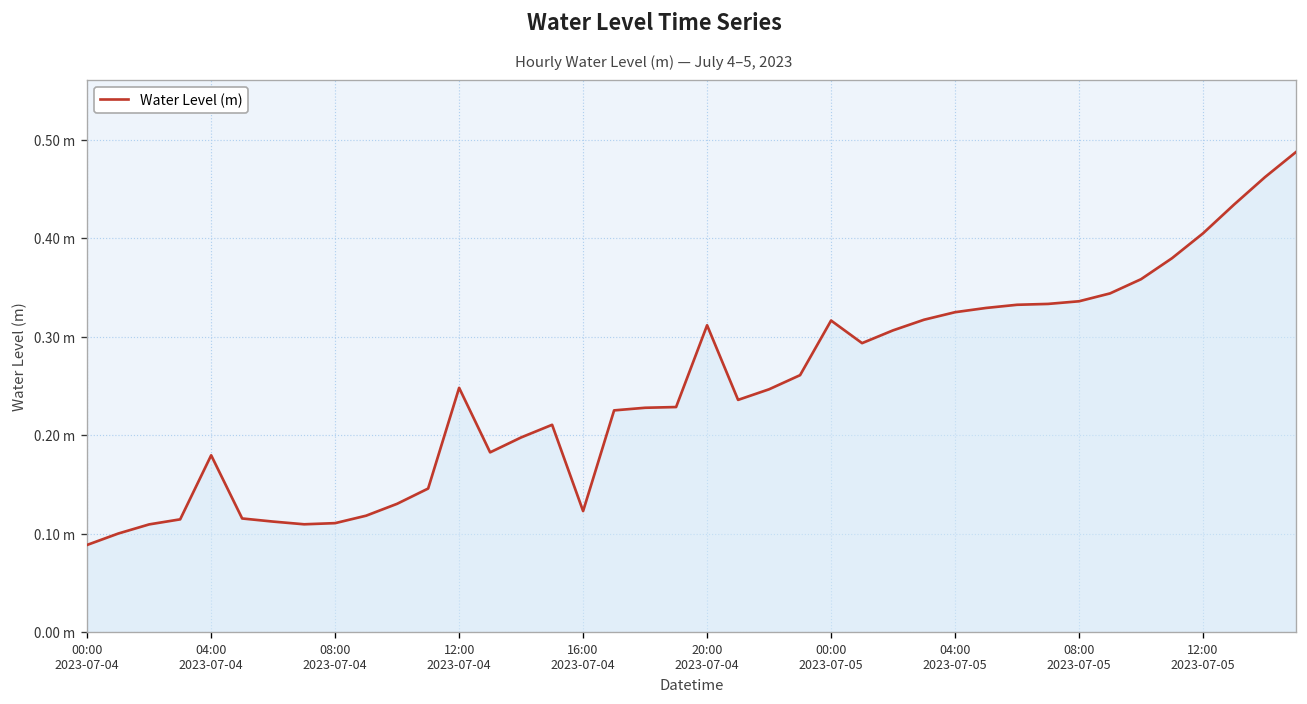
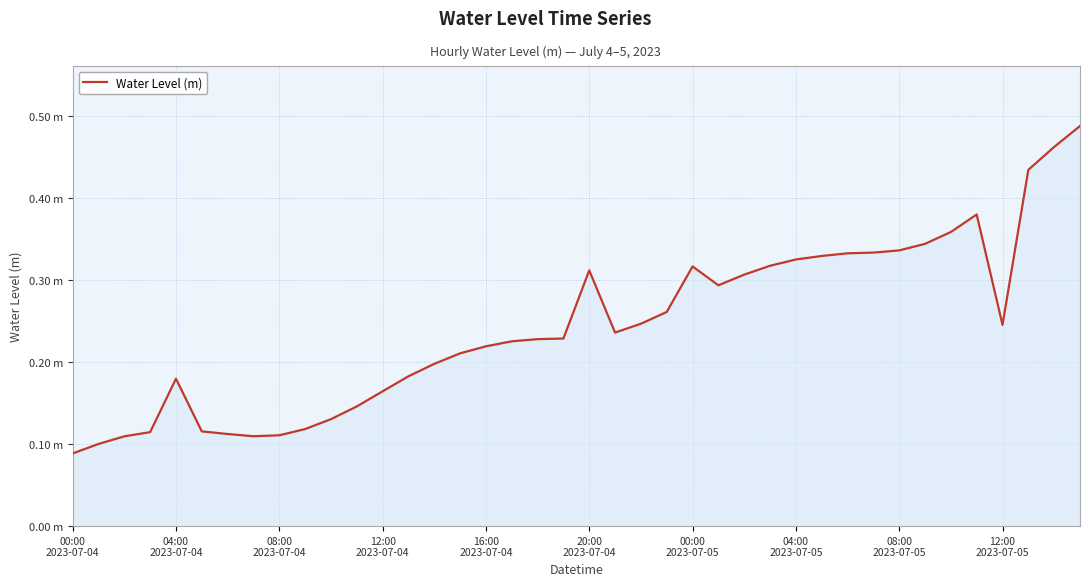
12:00 2023-07-04: 0.25 m -> 0.16 m
16:00 2023-07-04: 0.12 m -> 0.22 m
12:00 2023-07-05: 0.40 m -> 0.25 m
